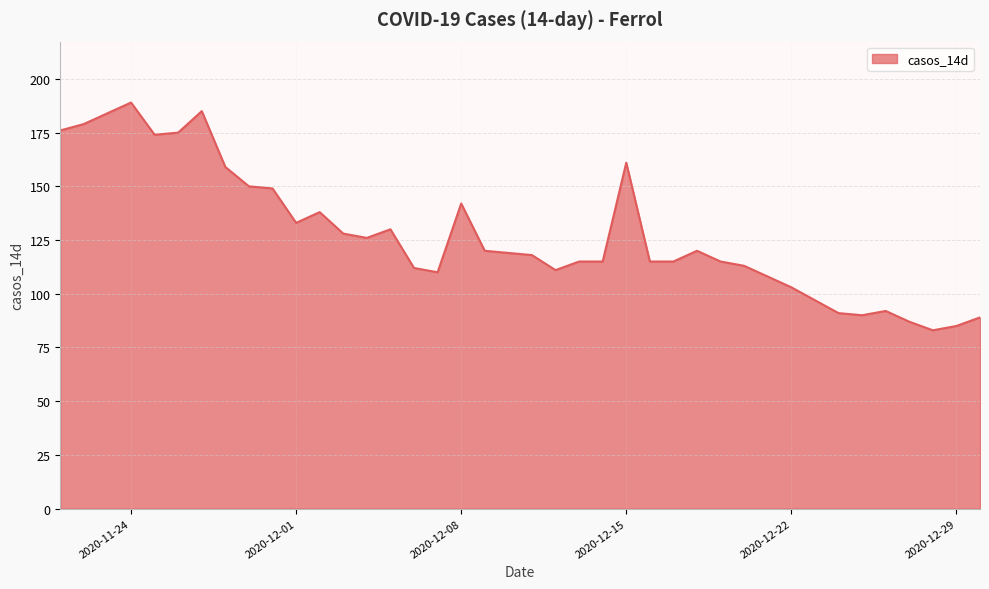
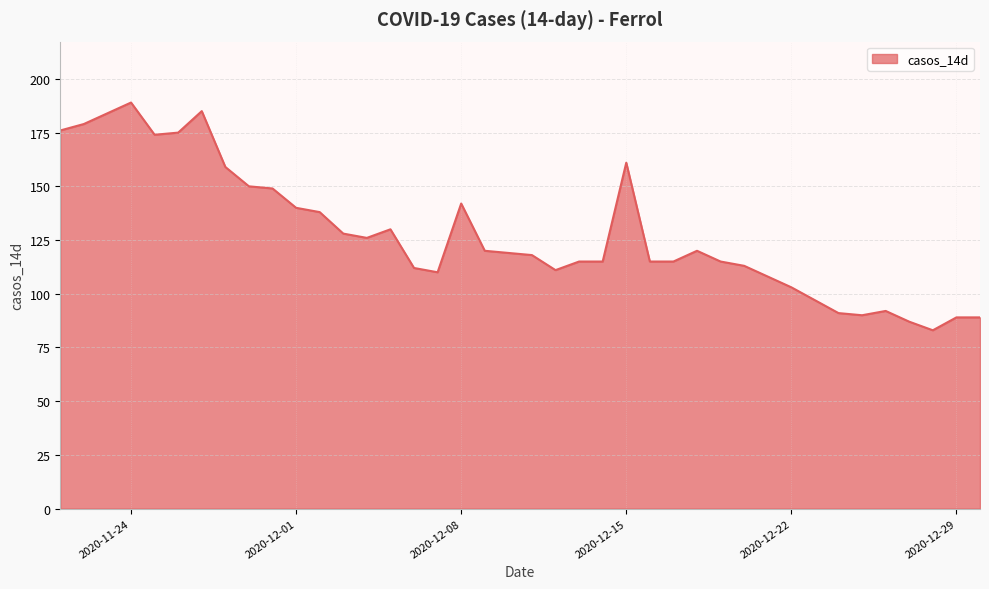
2020-12-01: 133 -> 140
2020-12-29: 85 -> 89
